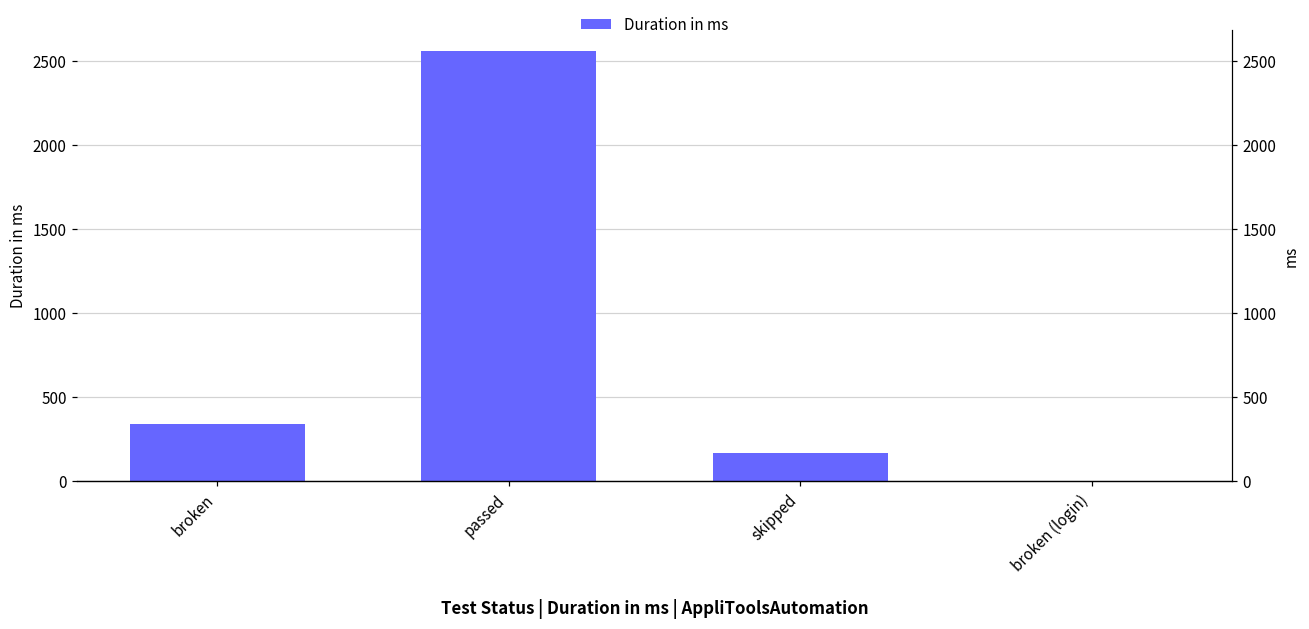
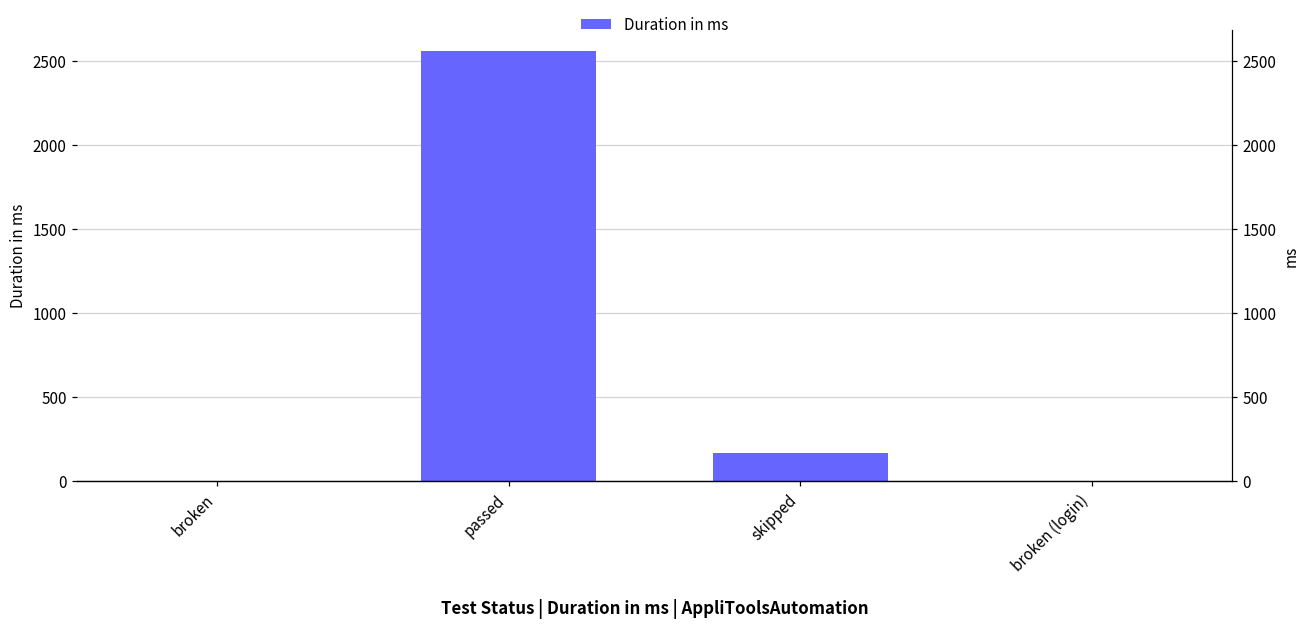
broken: 340 -> 0
